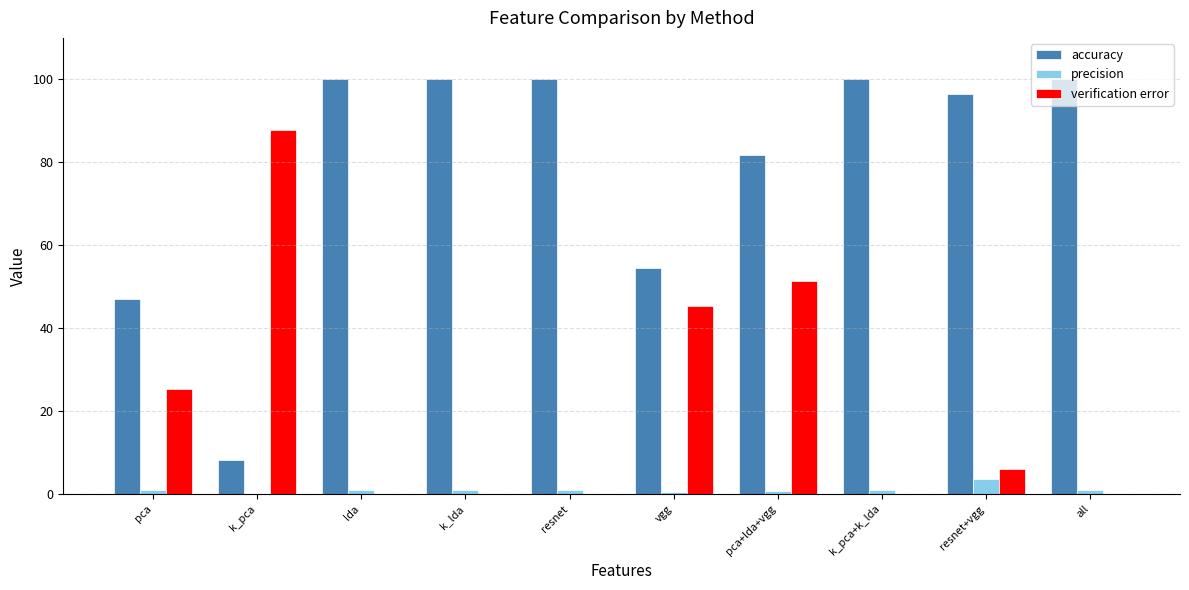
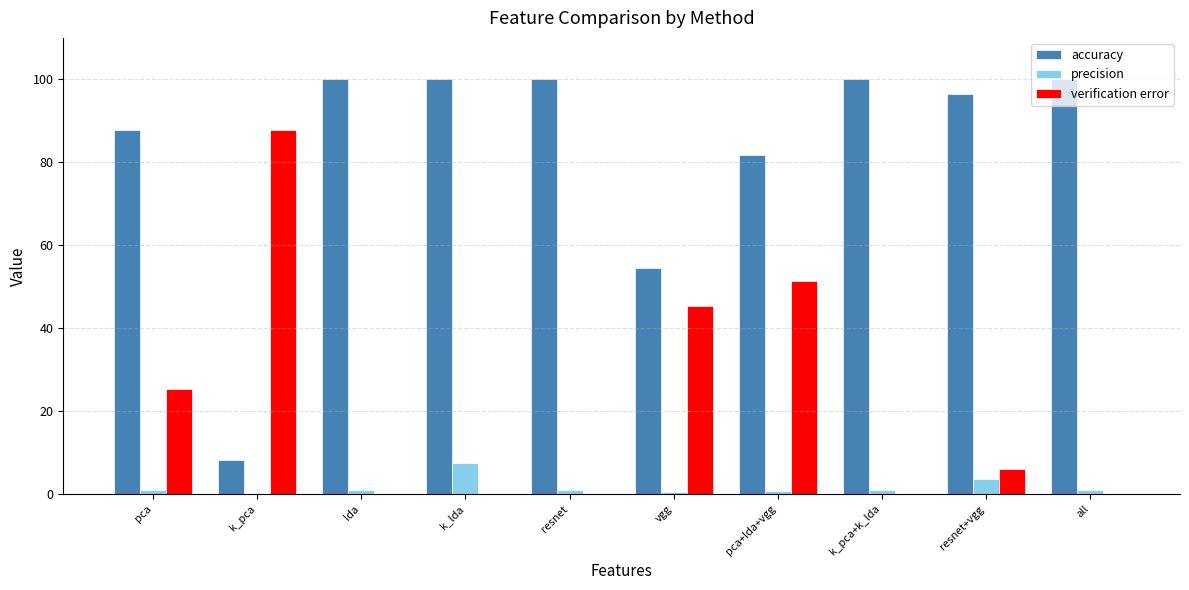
accuracy, pca: 47 -> 88
precision, k_lda: 1 -> 8
